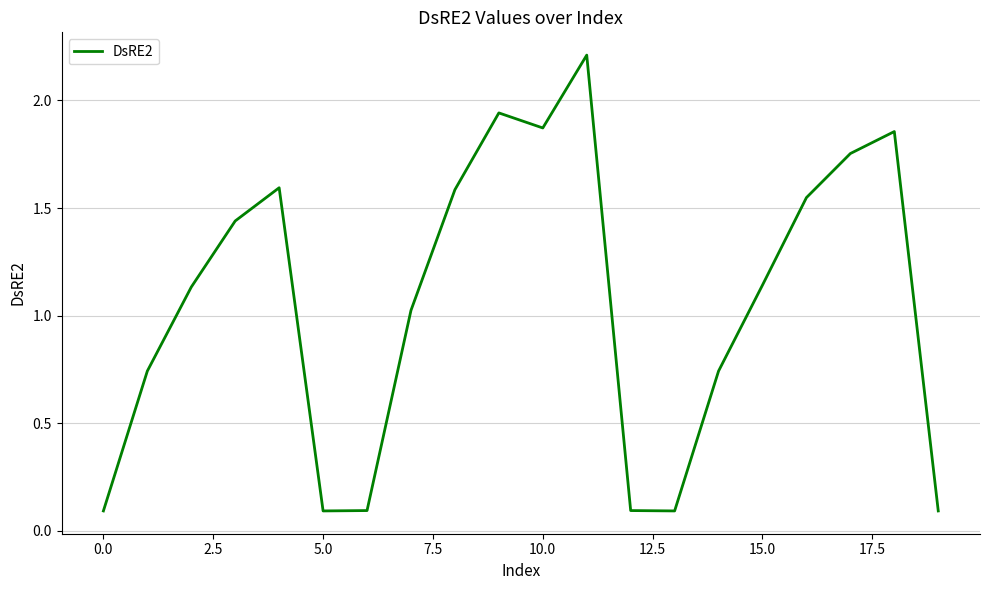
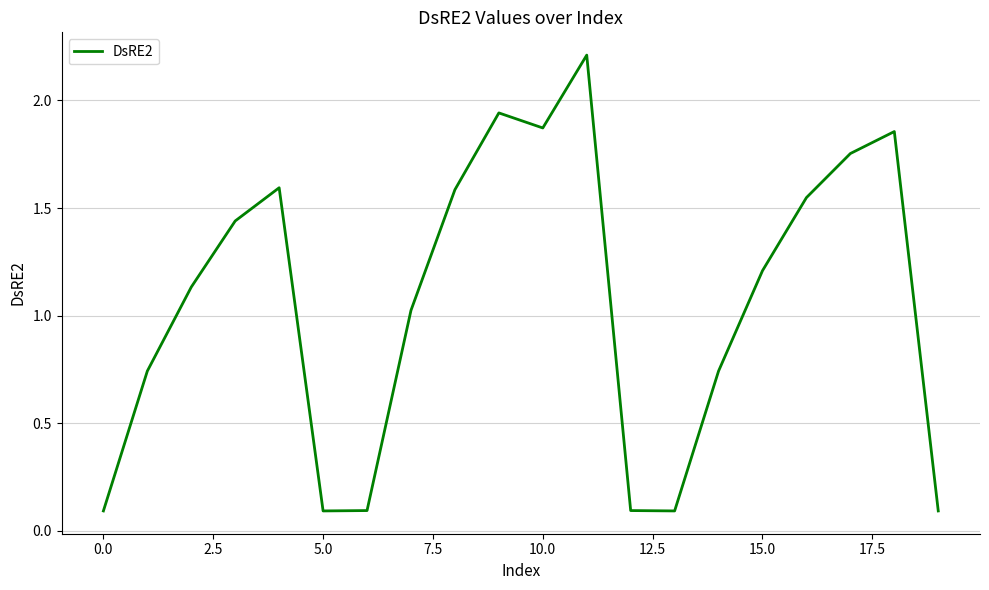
15.0: 1.14 -> 1.21
